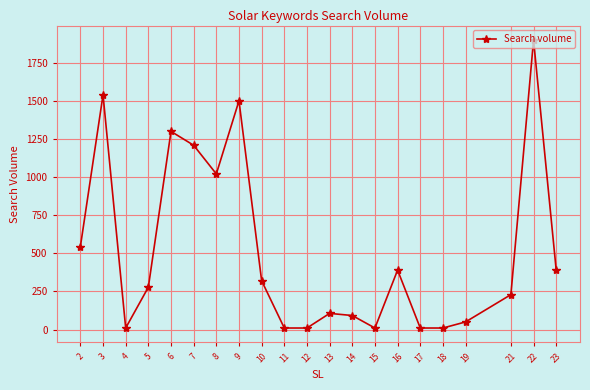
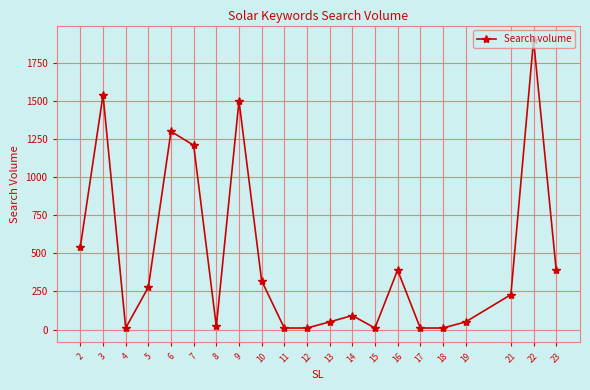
8: 1020 -> 20
13: 110 -> 50
